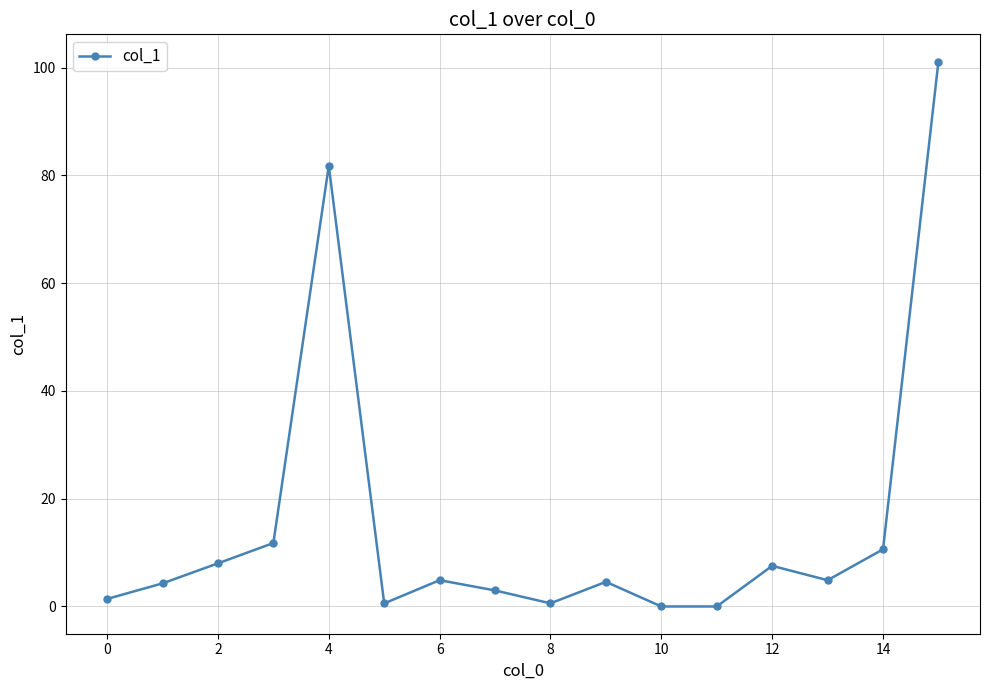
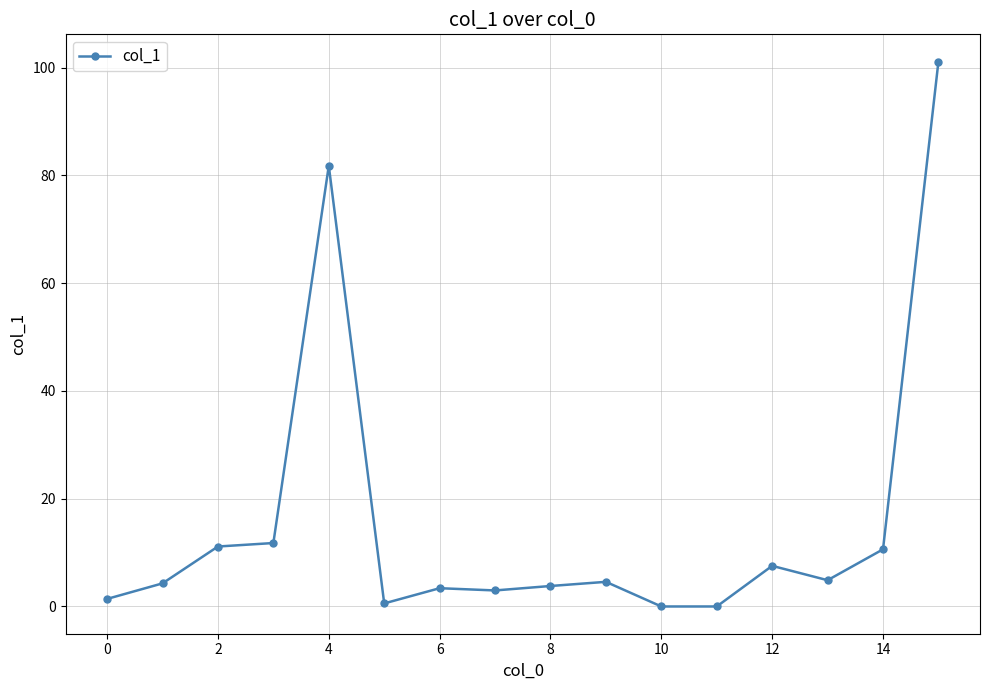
2: 8 -> 11
6: 5 -> 3
8: 1 -> 4
